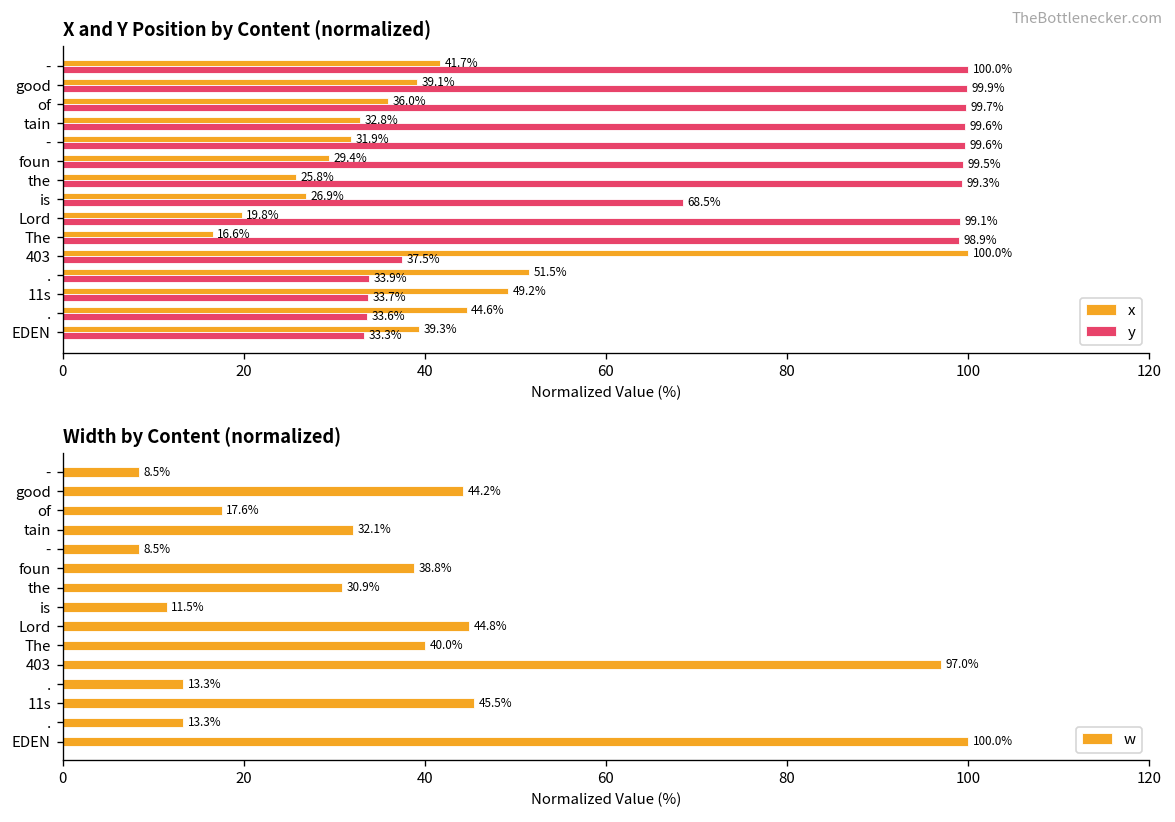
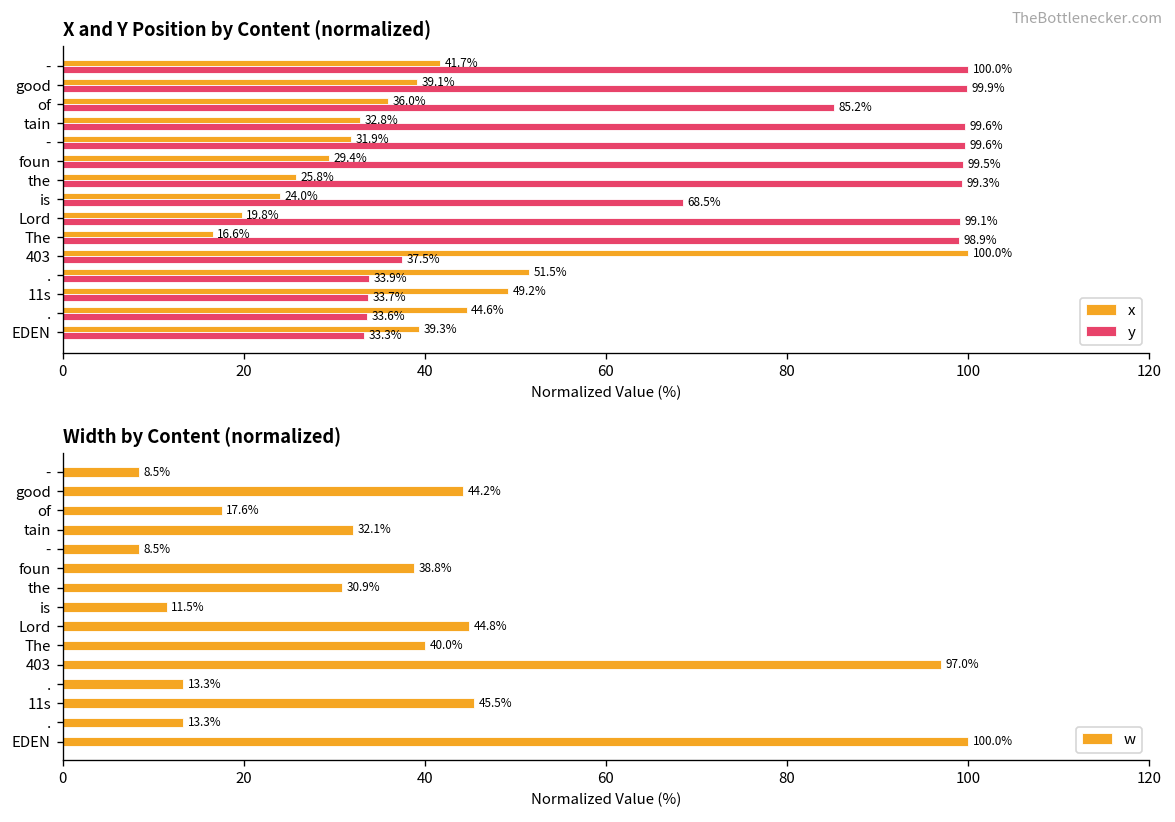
X and Y Position by Content (normalized), y, of: 99.7% -> 85.2%
X and Y Position by Content (normalized), x, is: 26.9% -> 24.0%
